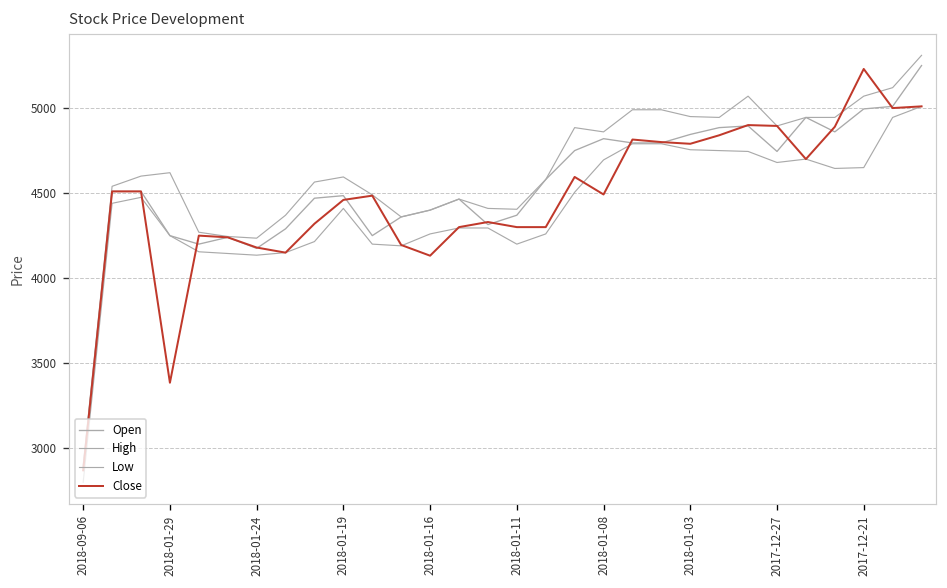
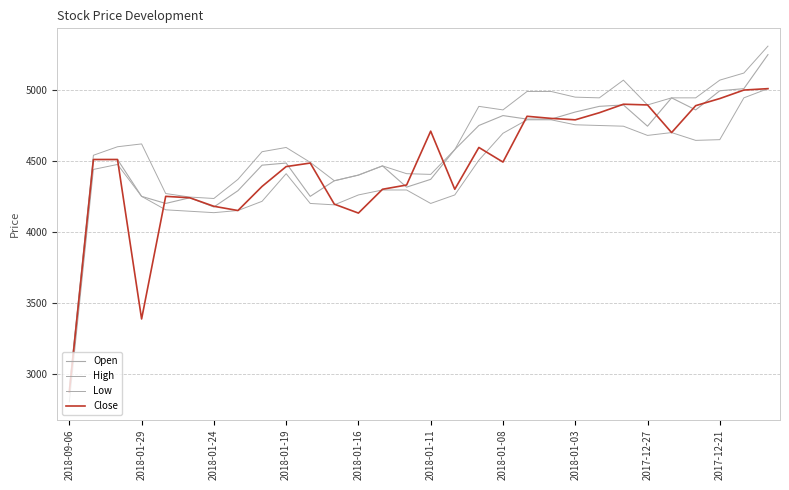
Close, 2018-01-11: 4300 -> 4710
Close, 2017-12-21: 5230 -> 4940
